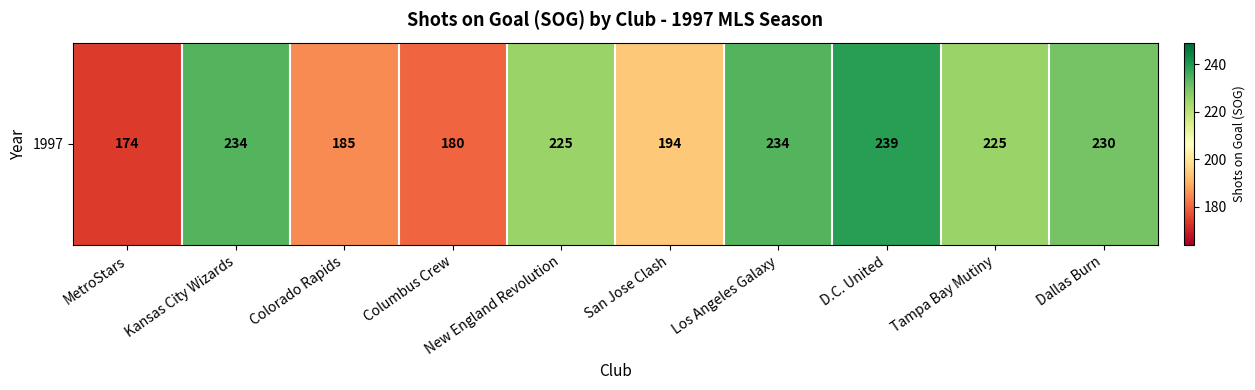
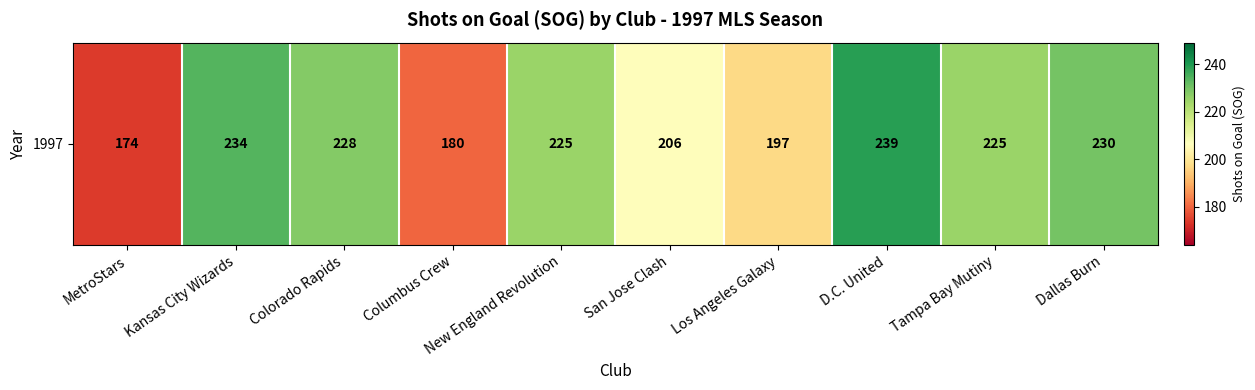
1997, Colorado Rapids: 185 -> 228
1997, San Jose Clash: 194 -> 206
1997, Los Angeles Galaxy: 234 -> 197
